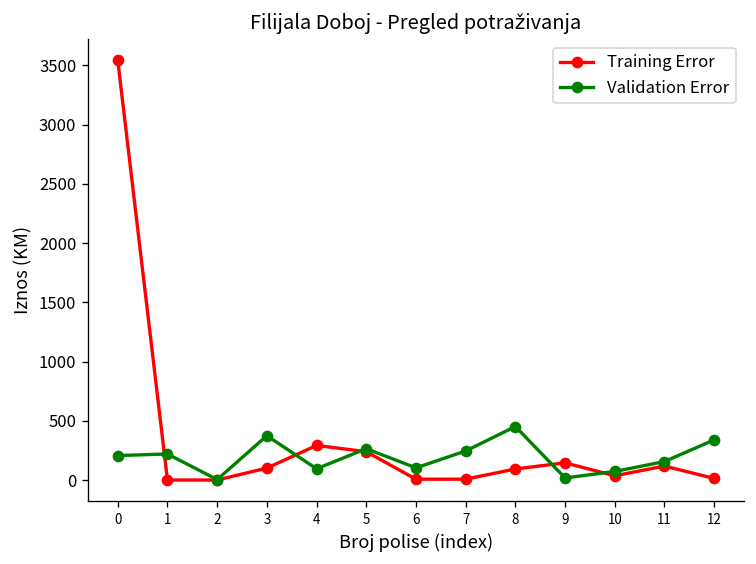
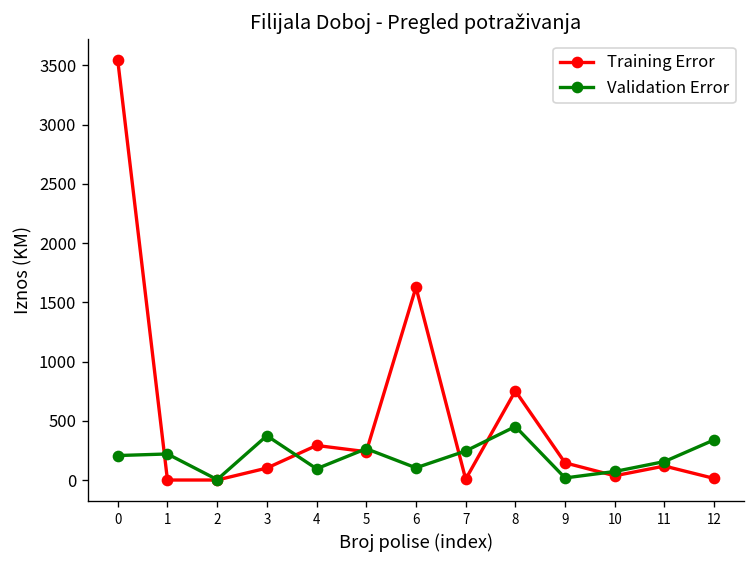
Training Error, 6: 0 -> 1600
Training Error, 8: 100 -> 800
